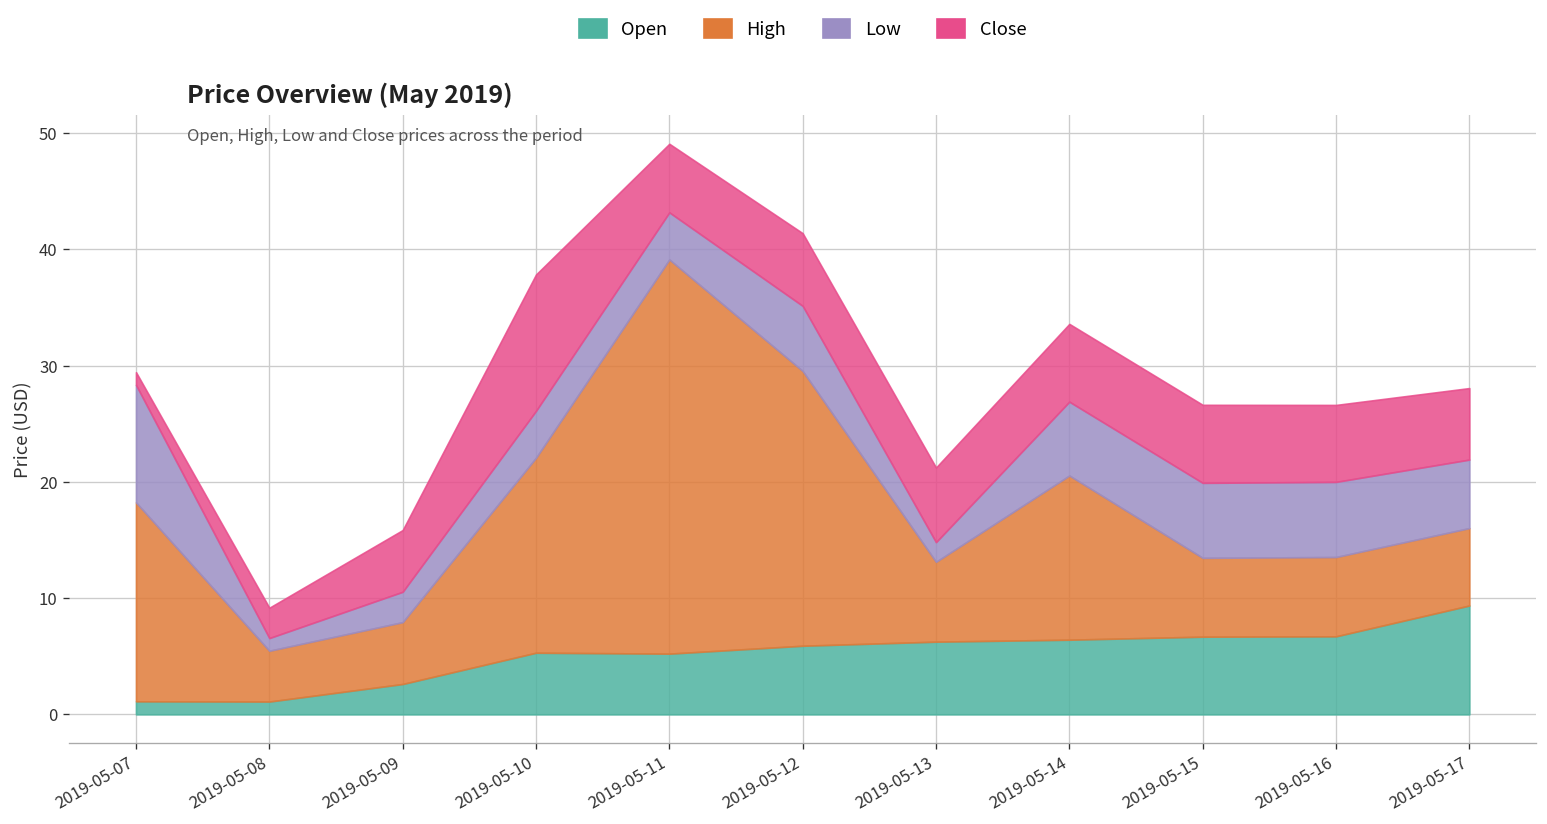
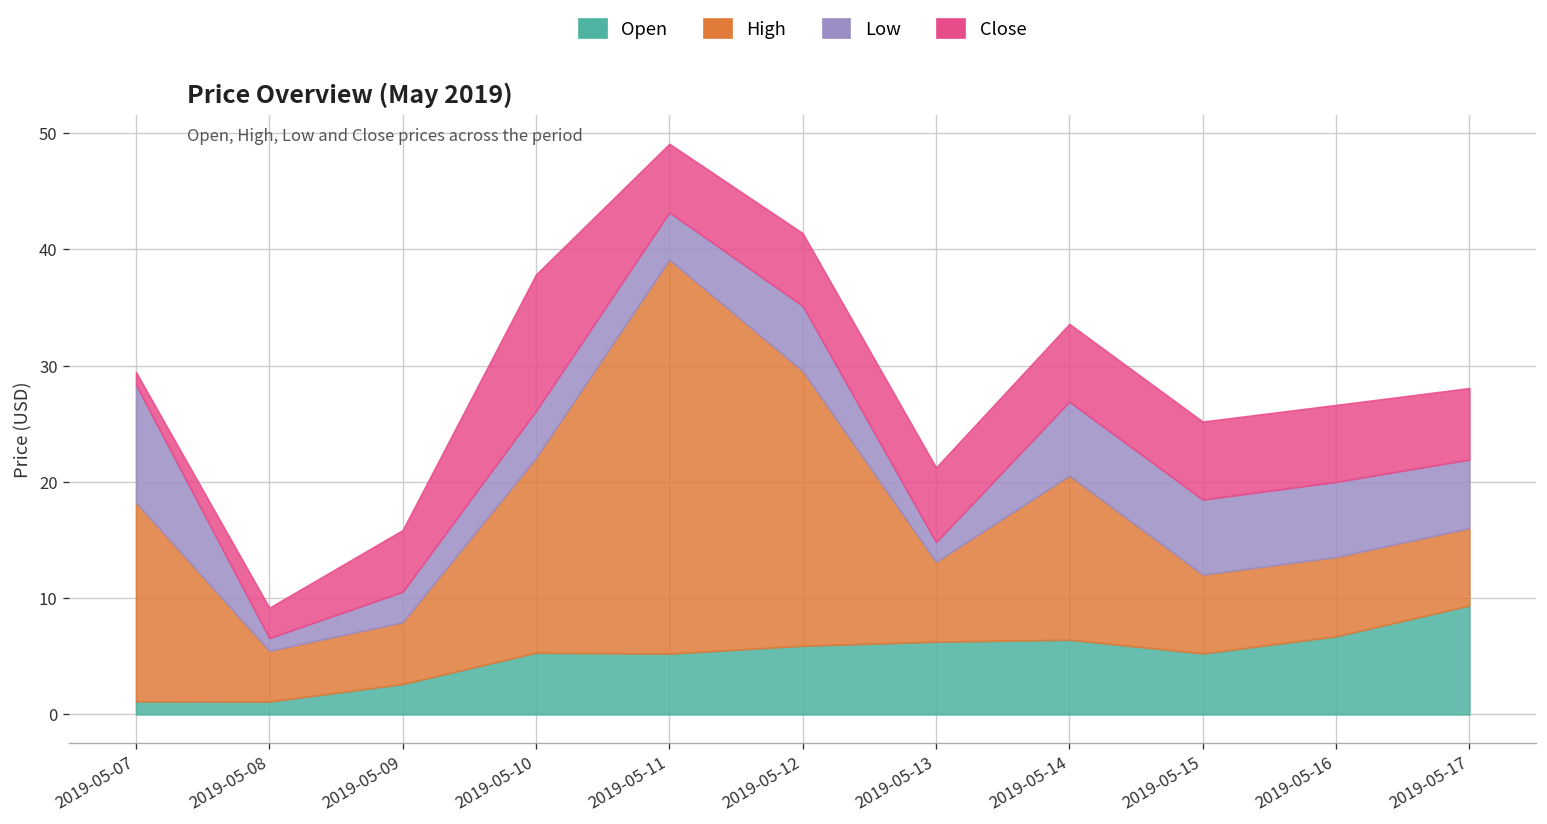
Open, 2019-05-15: 7 -> 5
